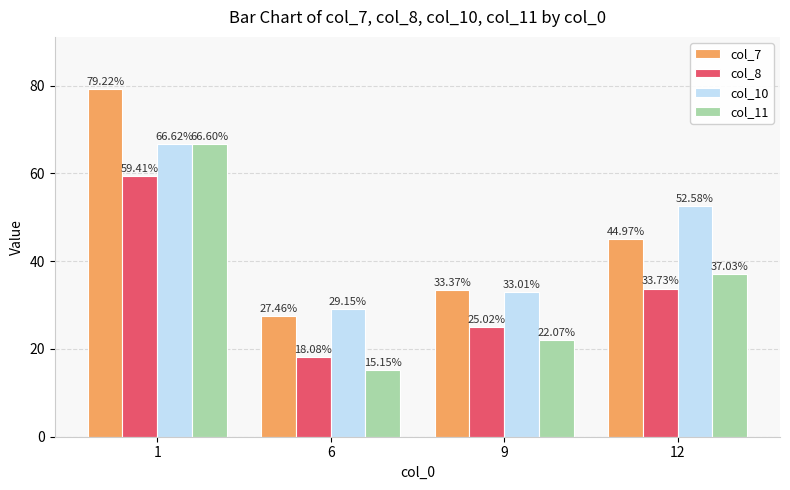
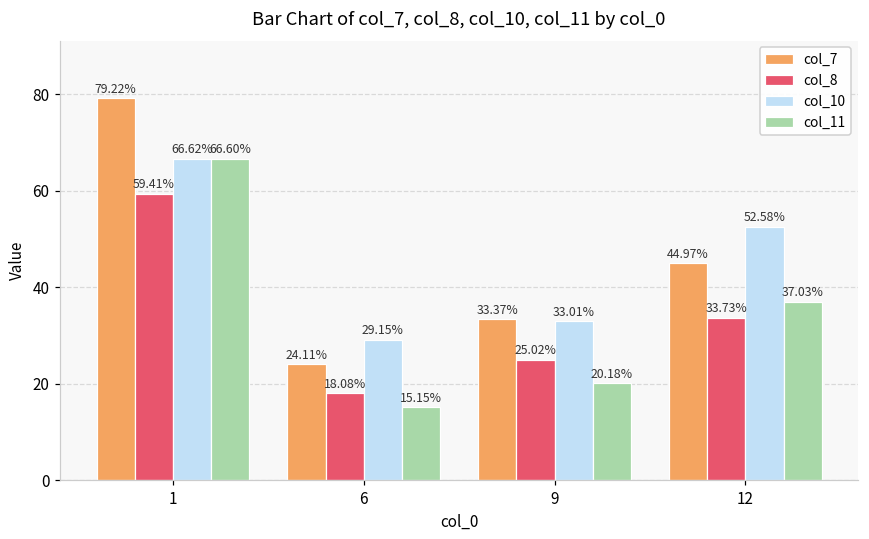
col_7, 6: 27.46% -> 24.11%
col_11, 9: 22.07% -> 20.18%
